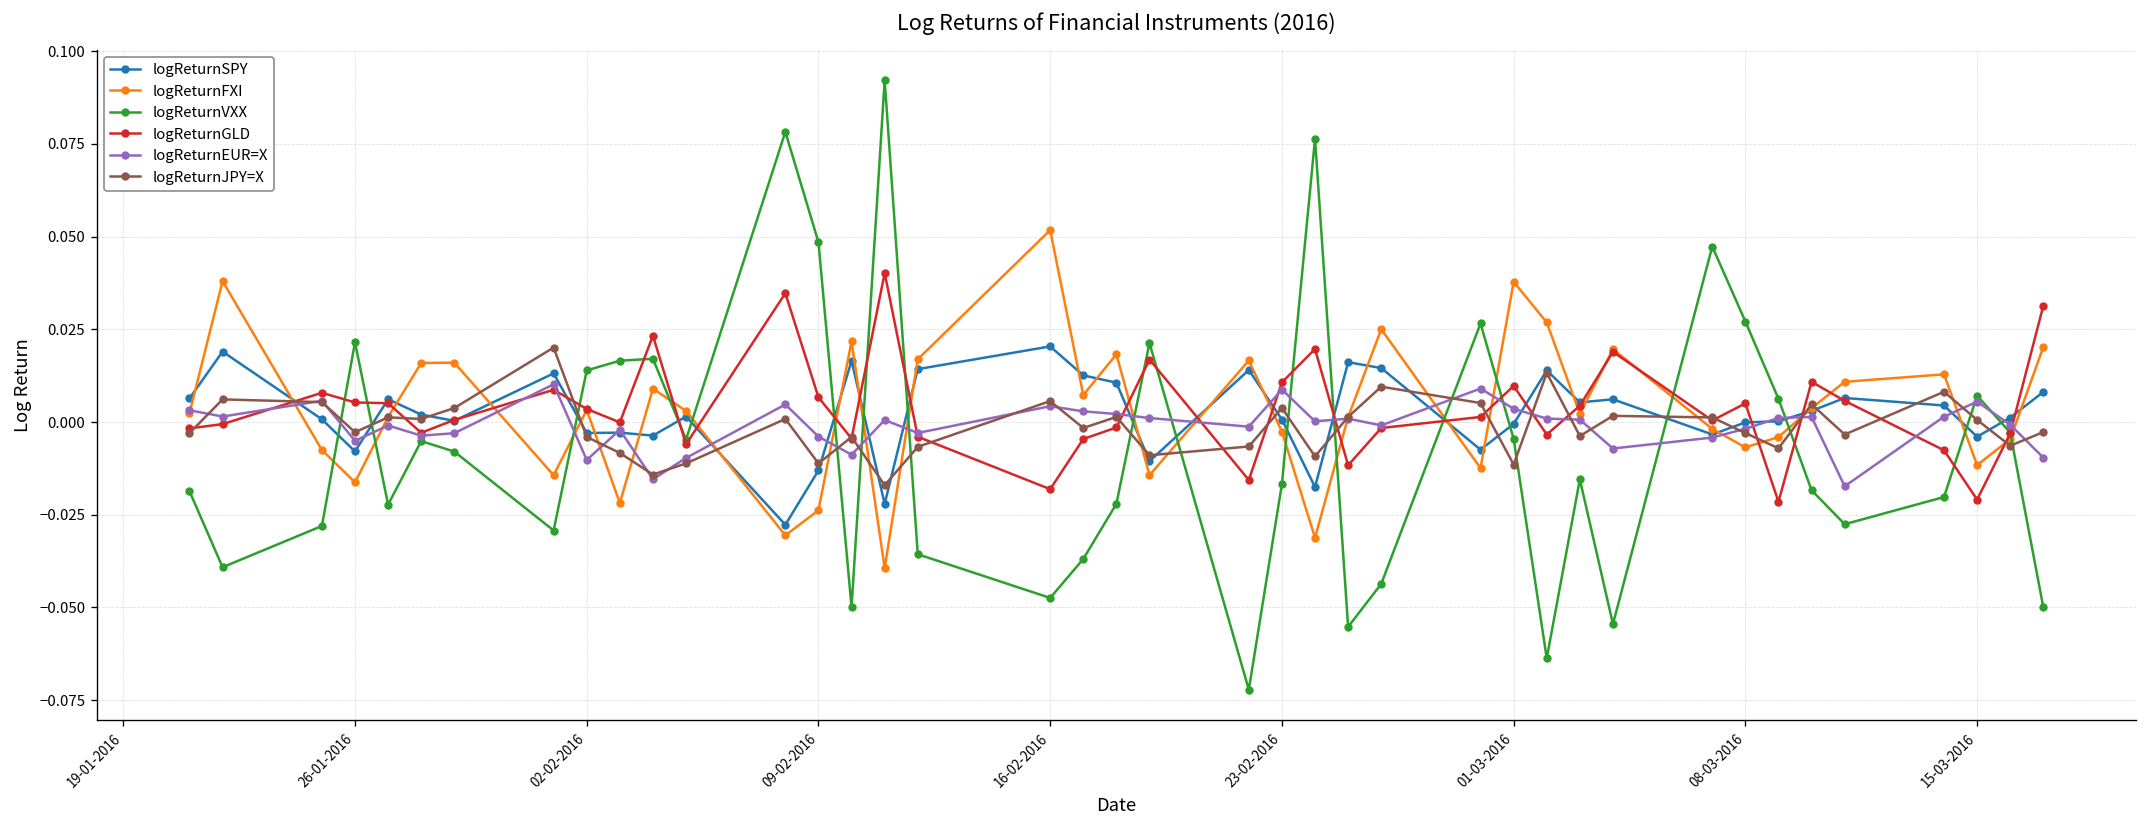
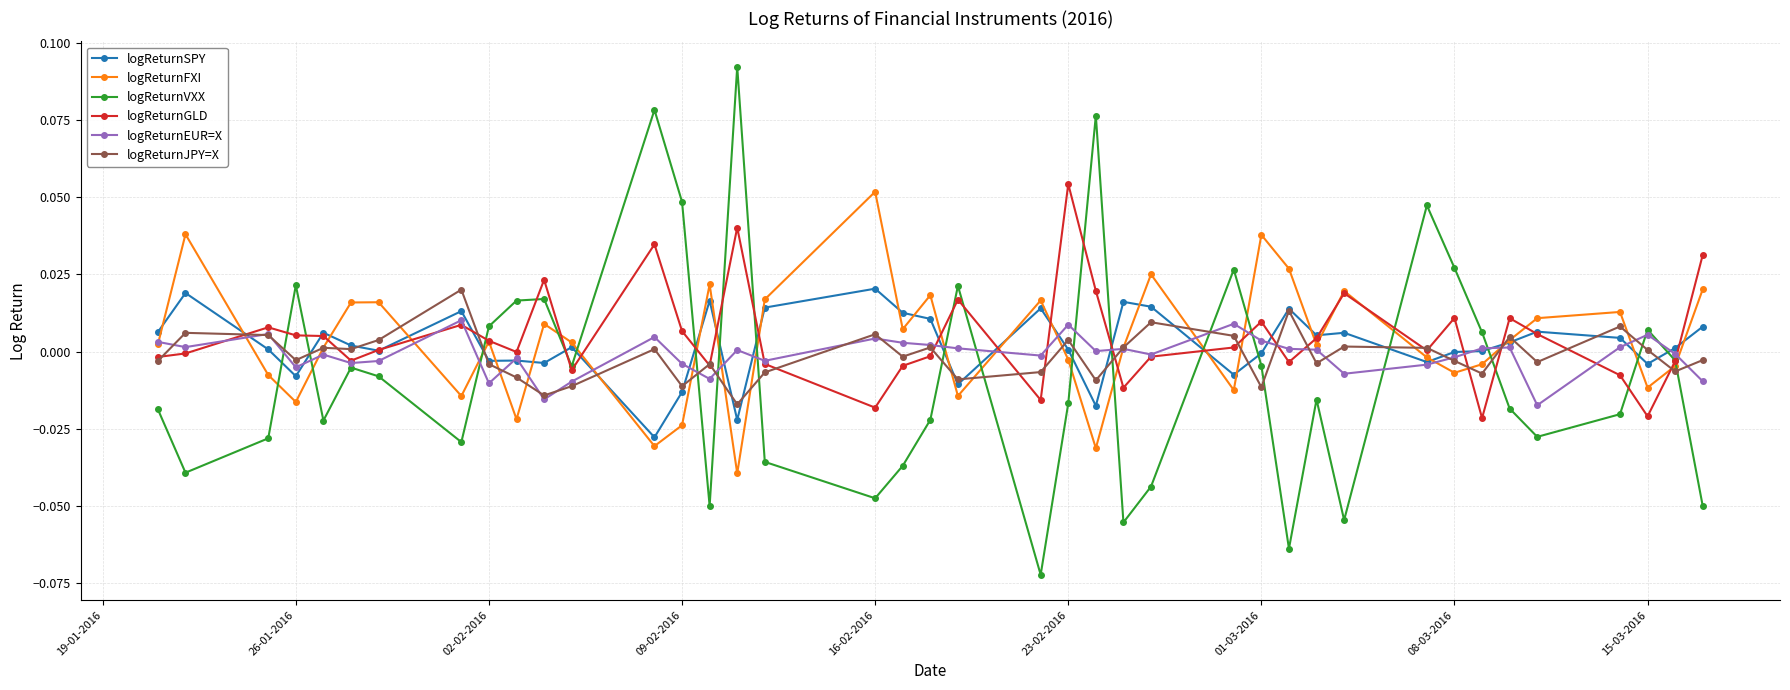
logReturnVXX, 02-02-2016: 0.014 -> 0.008
logReturnGLD, 23-02-2016: 0.011 -> 0.054
logReturnGLD, 08-03-2016: 0.005 -> 0.011
